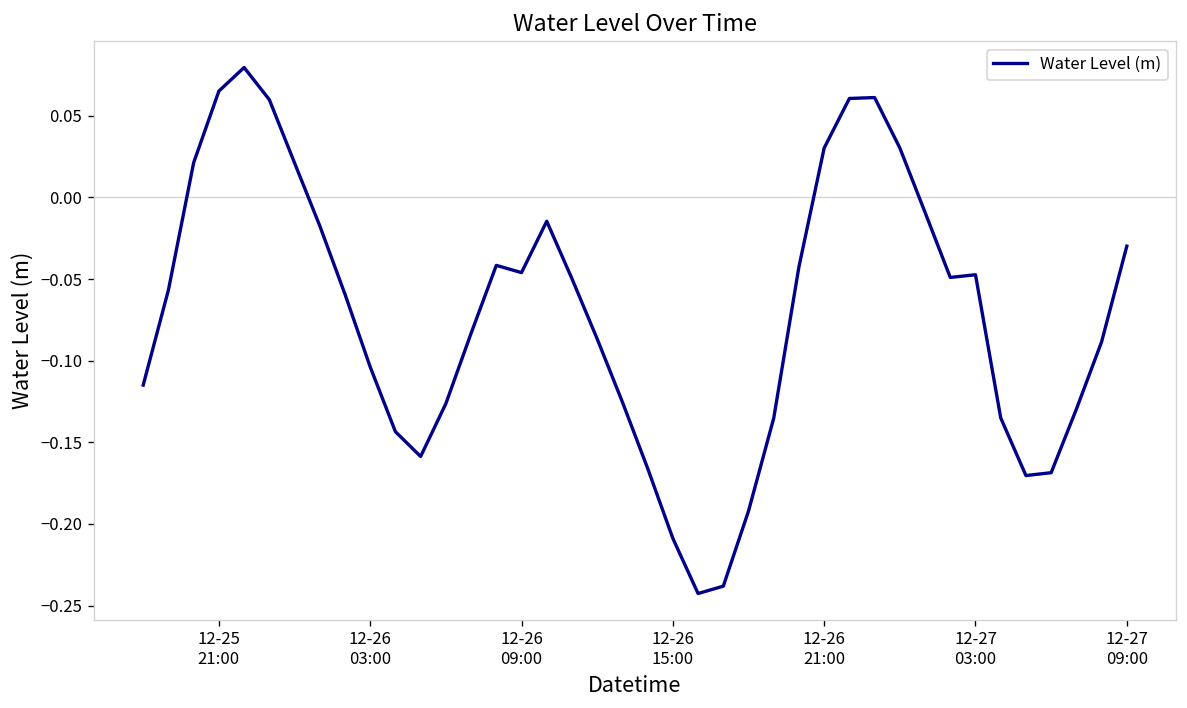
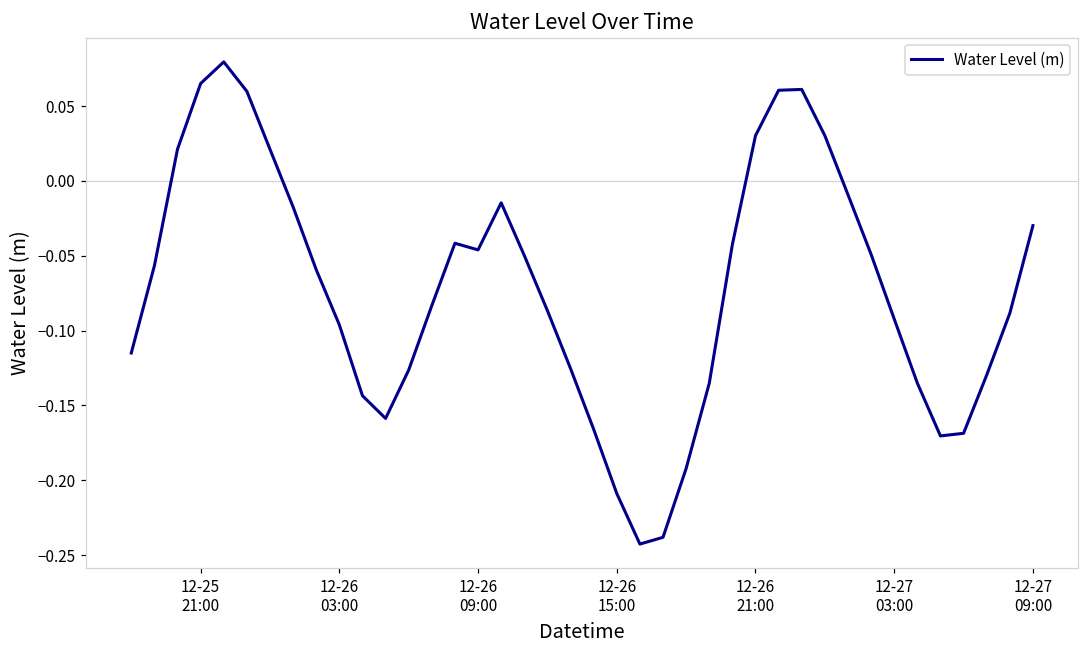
12-26 03:00: -0.104 -> -0.096
12-27 03:00: -0.047 -> -0.092
